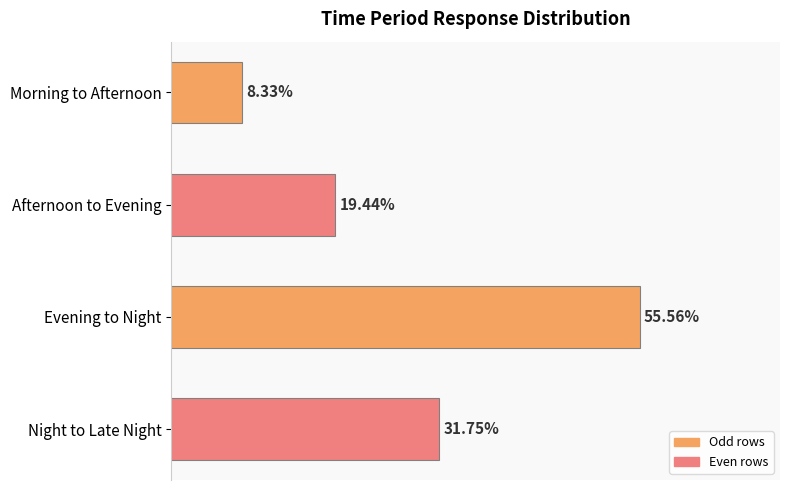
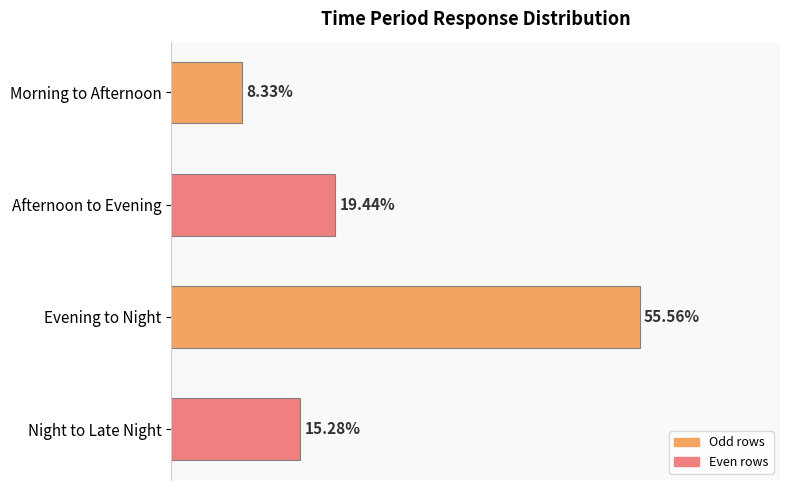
Night to Late Night: 31.75% -> 15.28%
